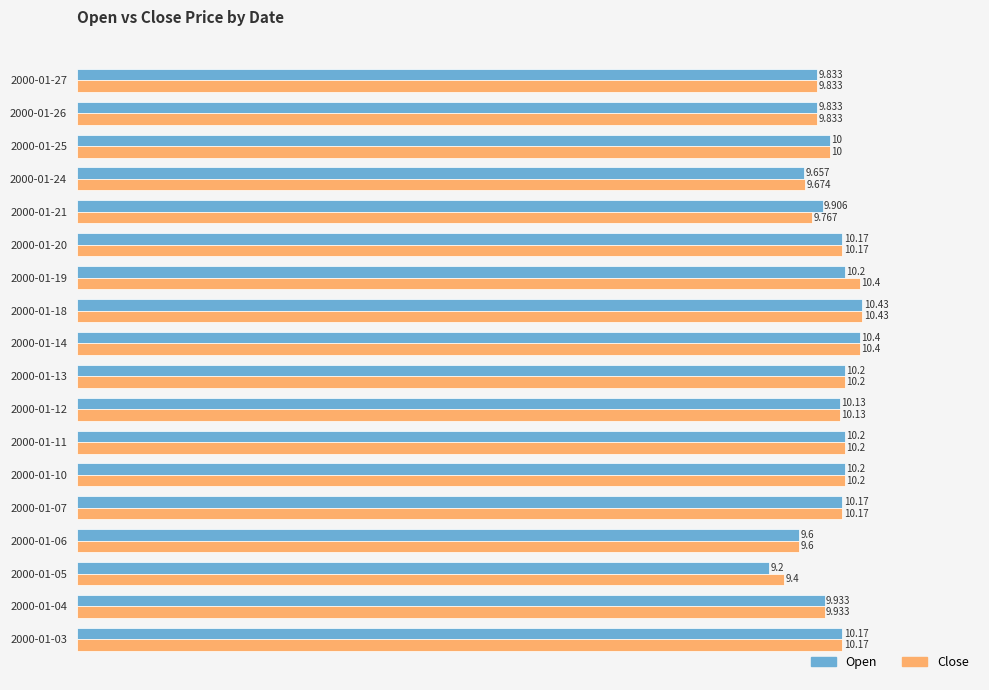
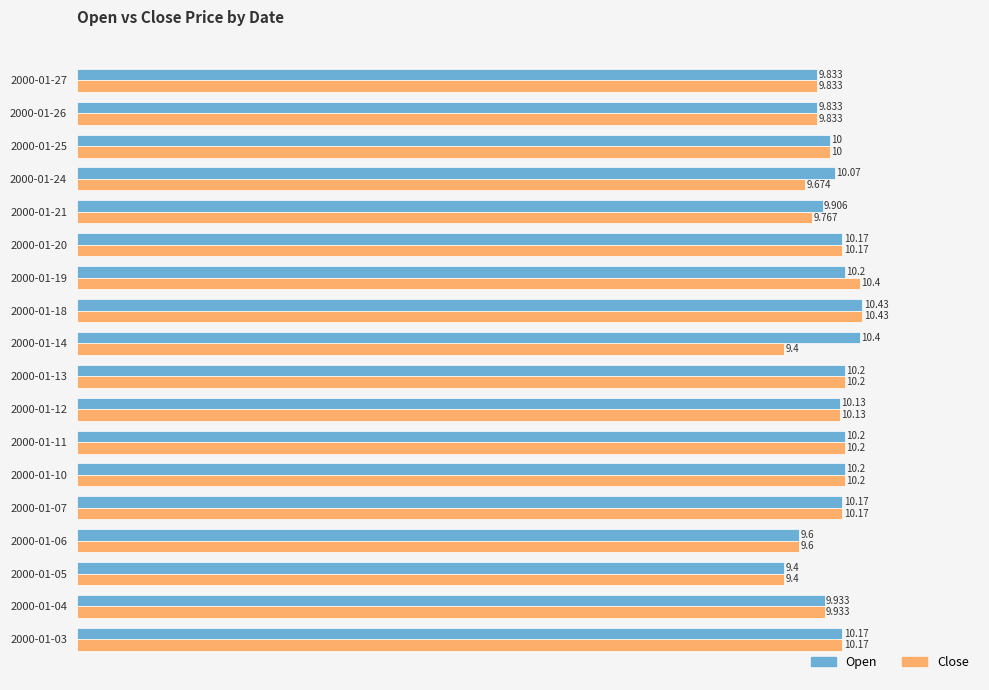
Open, 2000-01-24: 9.657 -> 10.07
Close, 2000-01-14: 10.4 -> 9.4
Open, 2000-01-05: 9.2 -> 9.4
